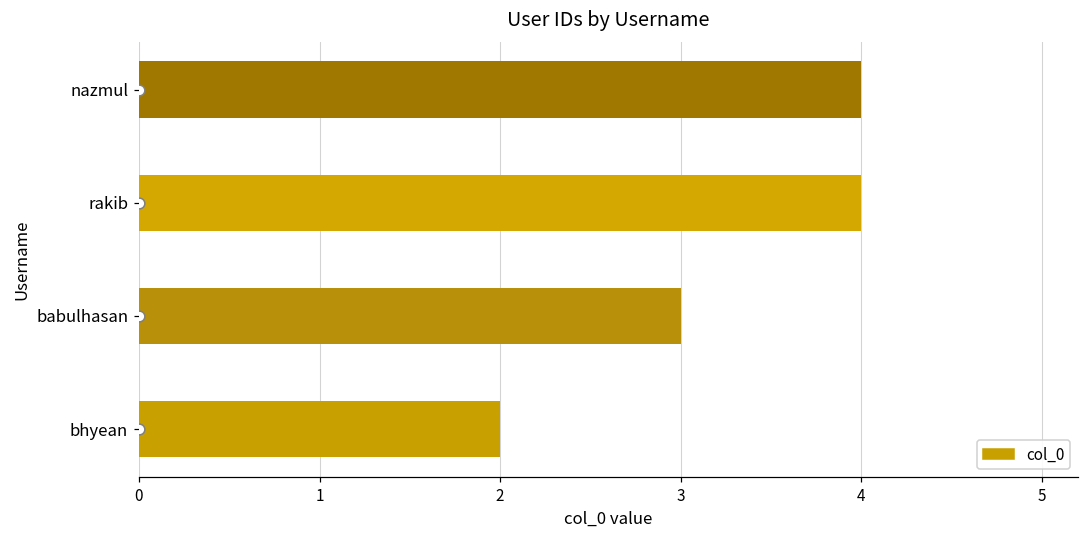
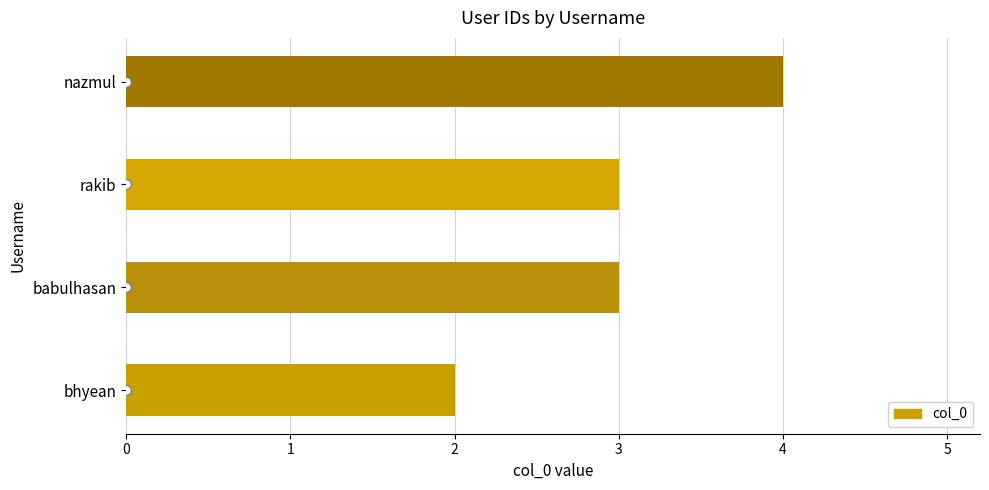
col_0, rakib: 4 -> 3
